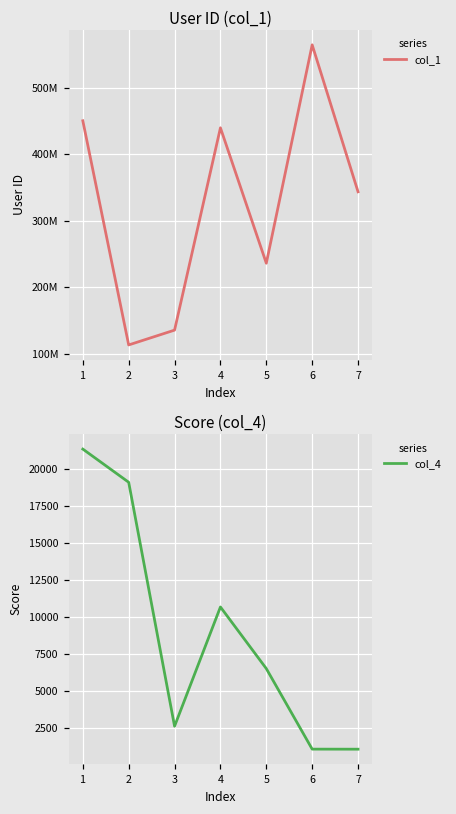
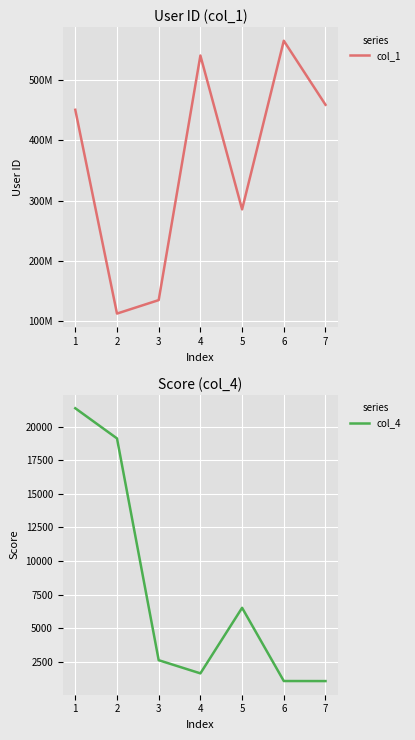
User ID (col_1), 4: 440000000 -> 540000000
User ID (col_1), 5: 240000000 -> 290000000
User ID (col_1), 7: 340000000 -> 460000000
Score (col_4), 4: 10700 -> 1600
